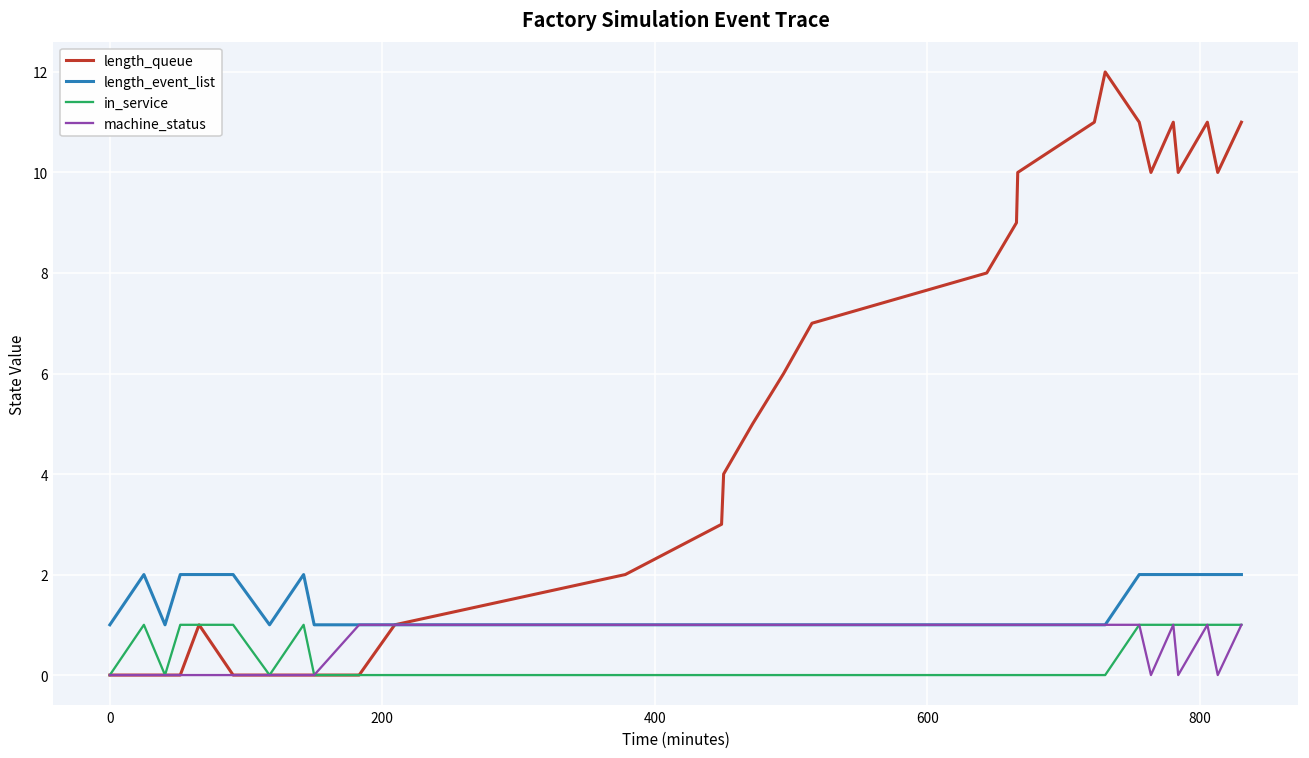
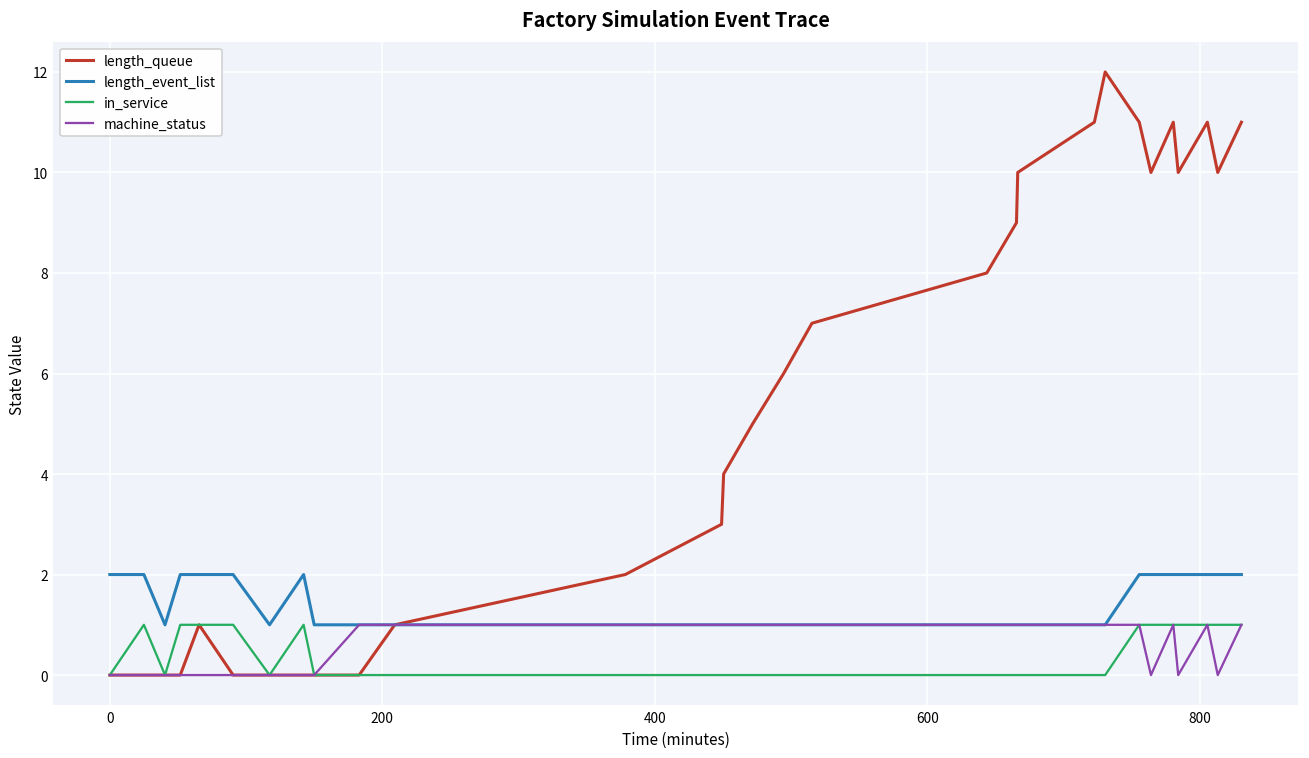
length_event_list, 0: 1 -> 2
